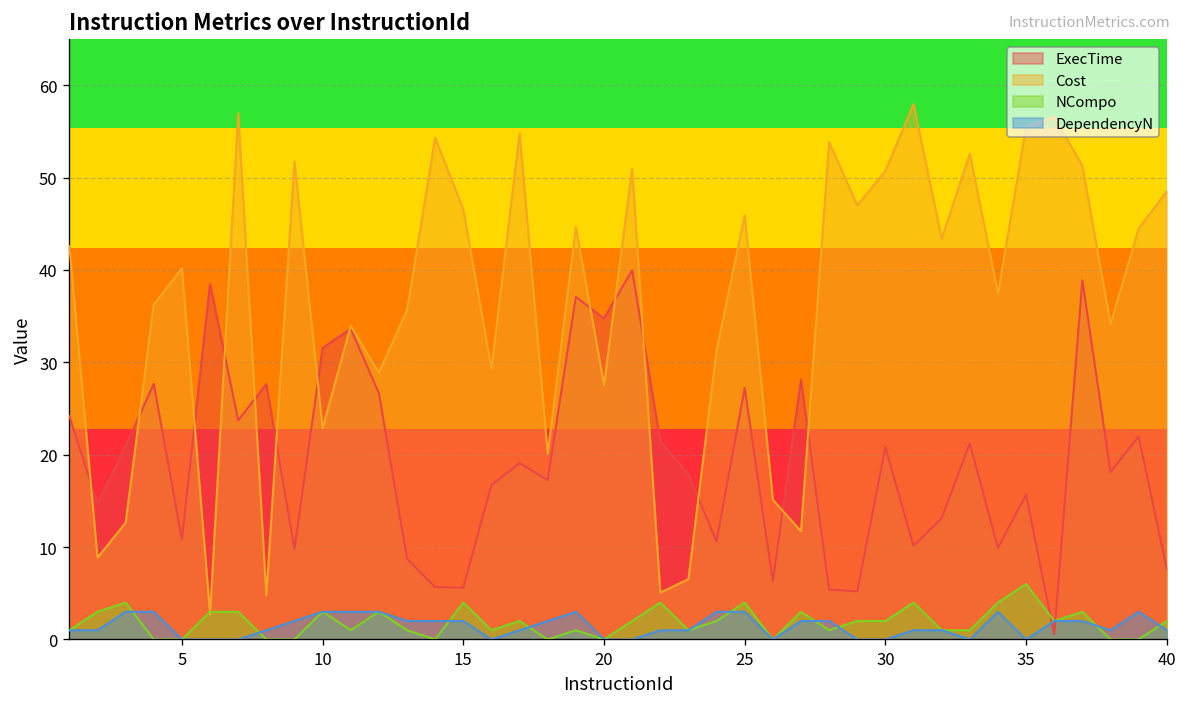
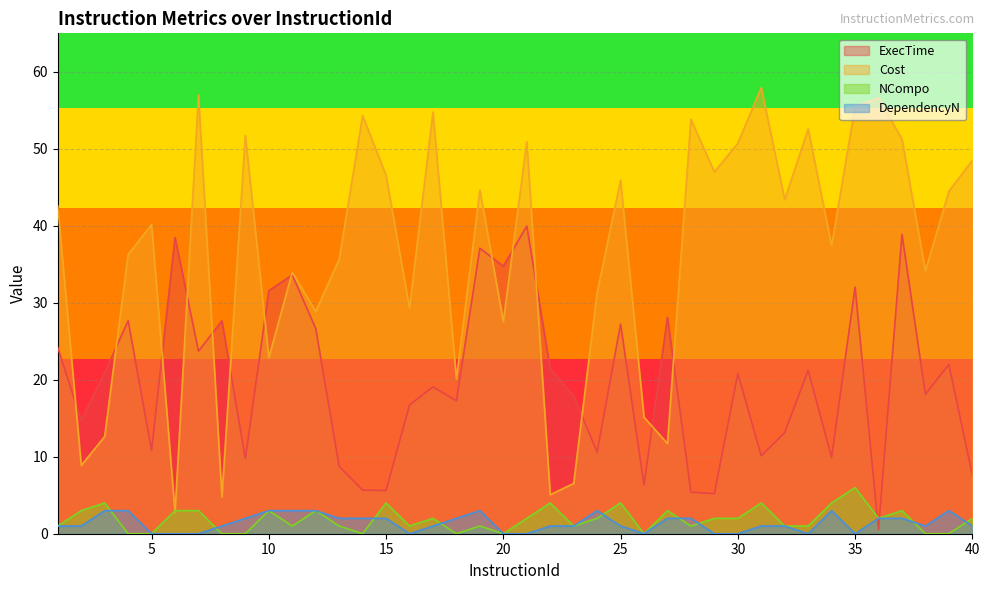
DependencyN, 25: 3 -> 1
ExecTime, 35: 16 -> 32
